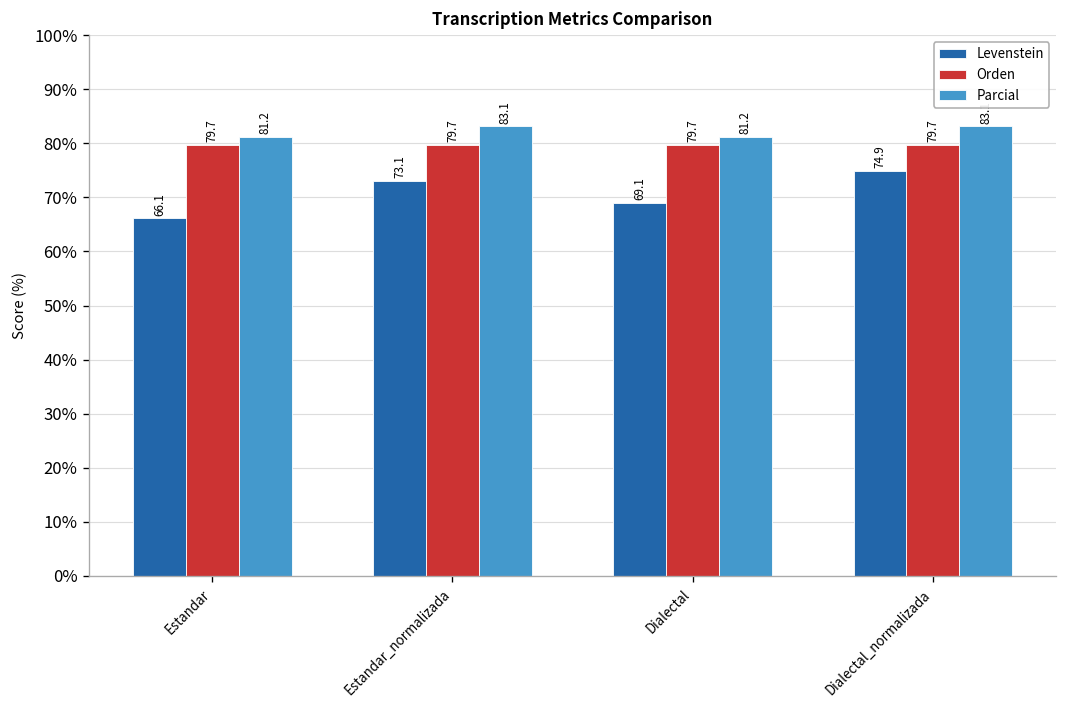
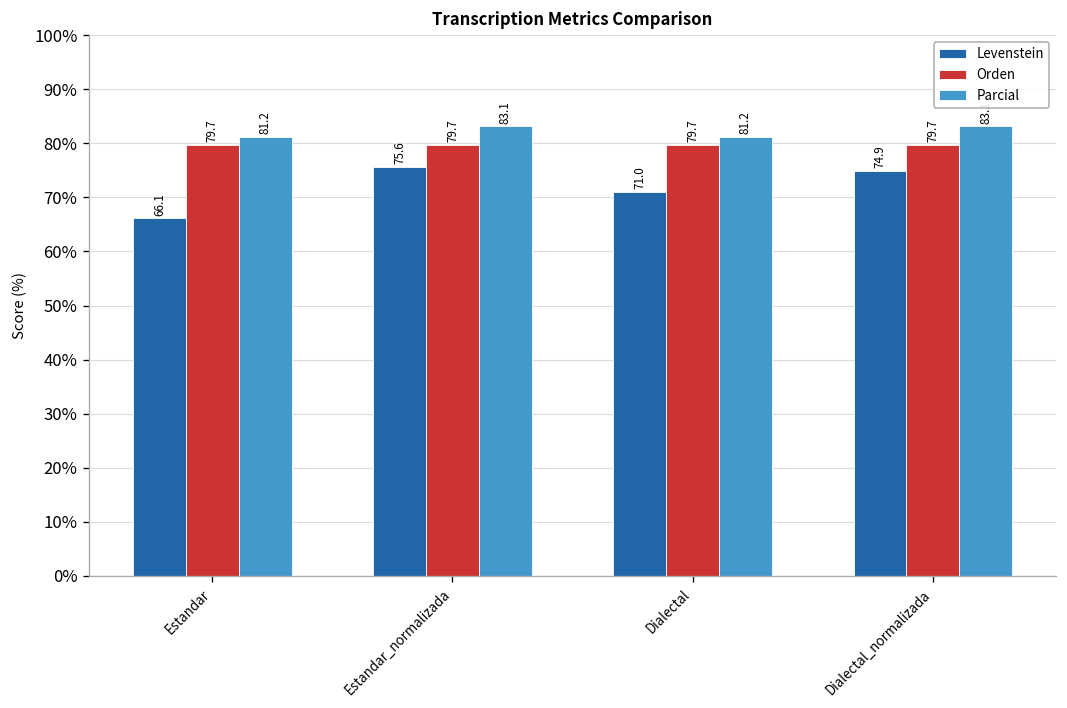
Levenstein, Estandar_normalizada: 73.1 -> 75.6
Levenstein, Dialectal: 69.1 -> 71.0
